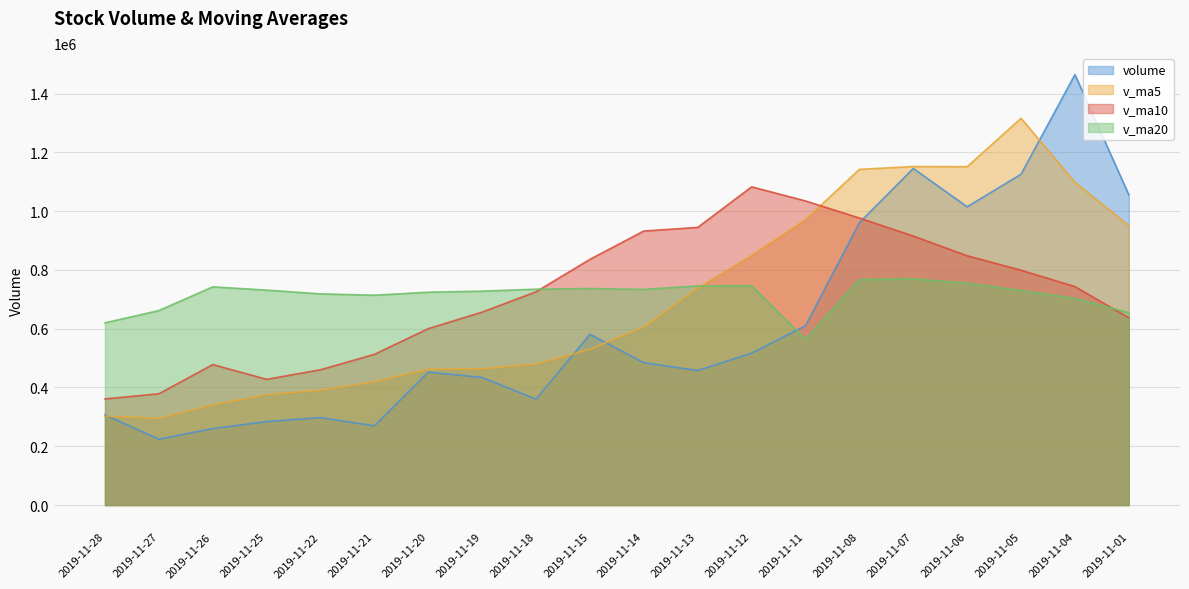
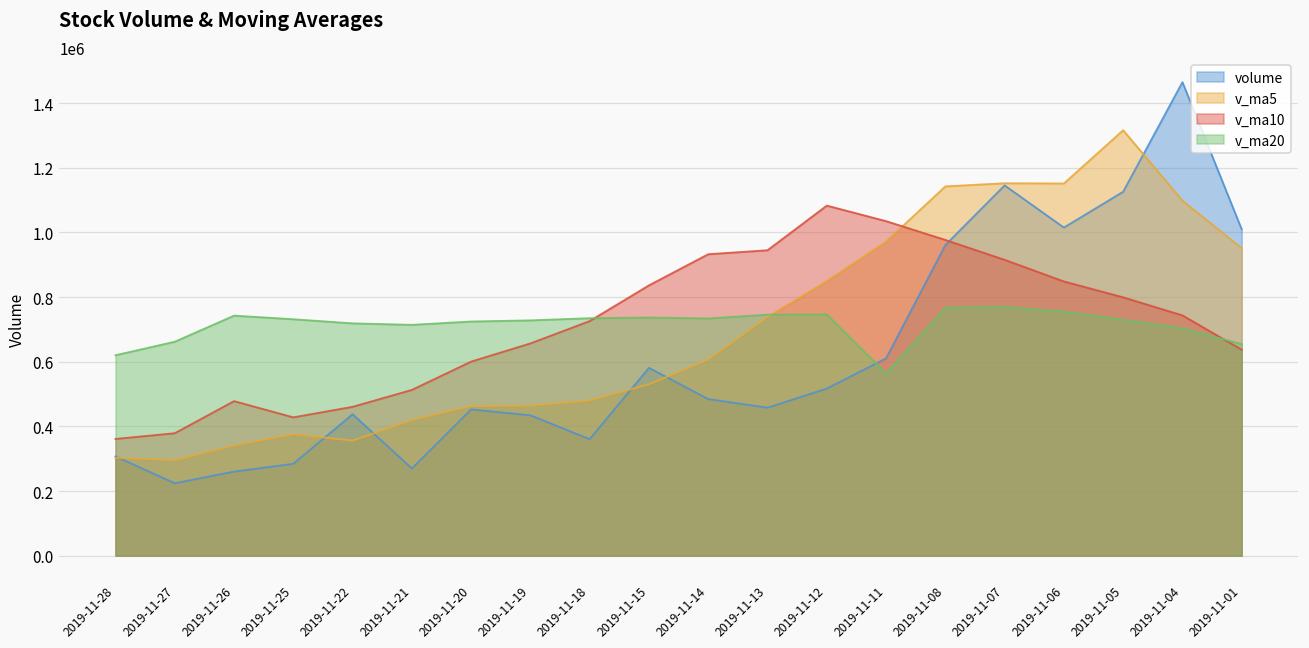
volume, 2019-11-22: 300000 -> 440000
v_ma5, 2019-11-22: 390000 -> 360000
volume, 2019-11-01: 1060000 -> 1010000
